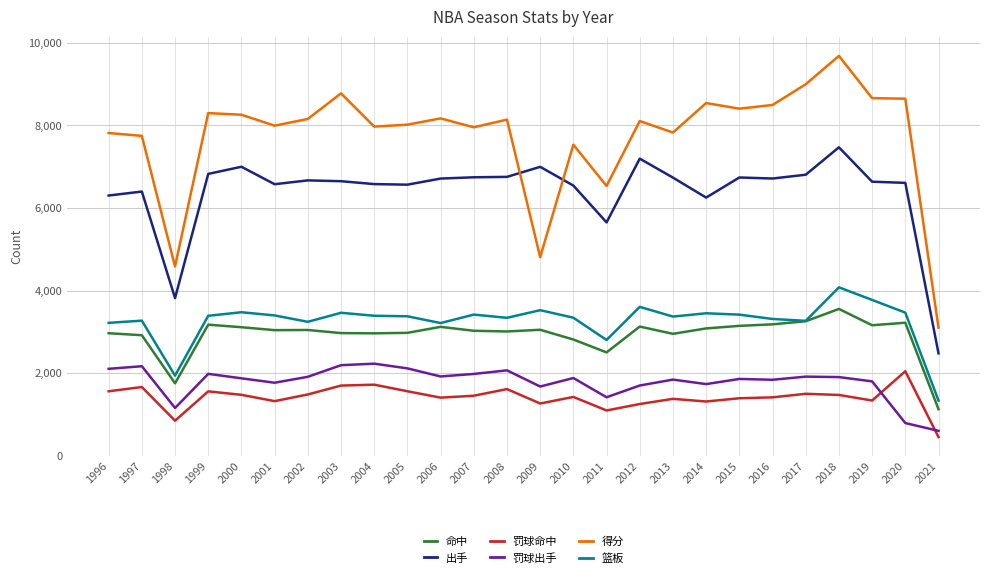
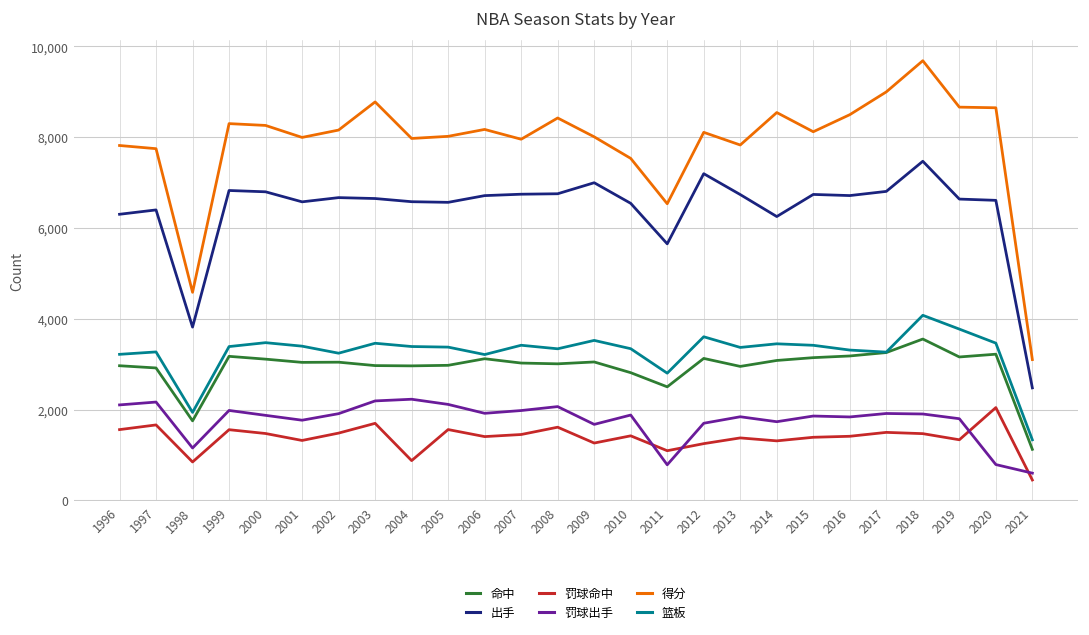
出手, 2000: 7,000 -> 6,800
罚球命中, 2004: 1,700 -> 900
得分, 2008: 8,100 -> 8,400
得分, 2009: 4,800 -> 8,000
罚球出手, 2011: 1,400 -> 800
得分, 2015: 8,400 -> 8,100
